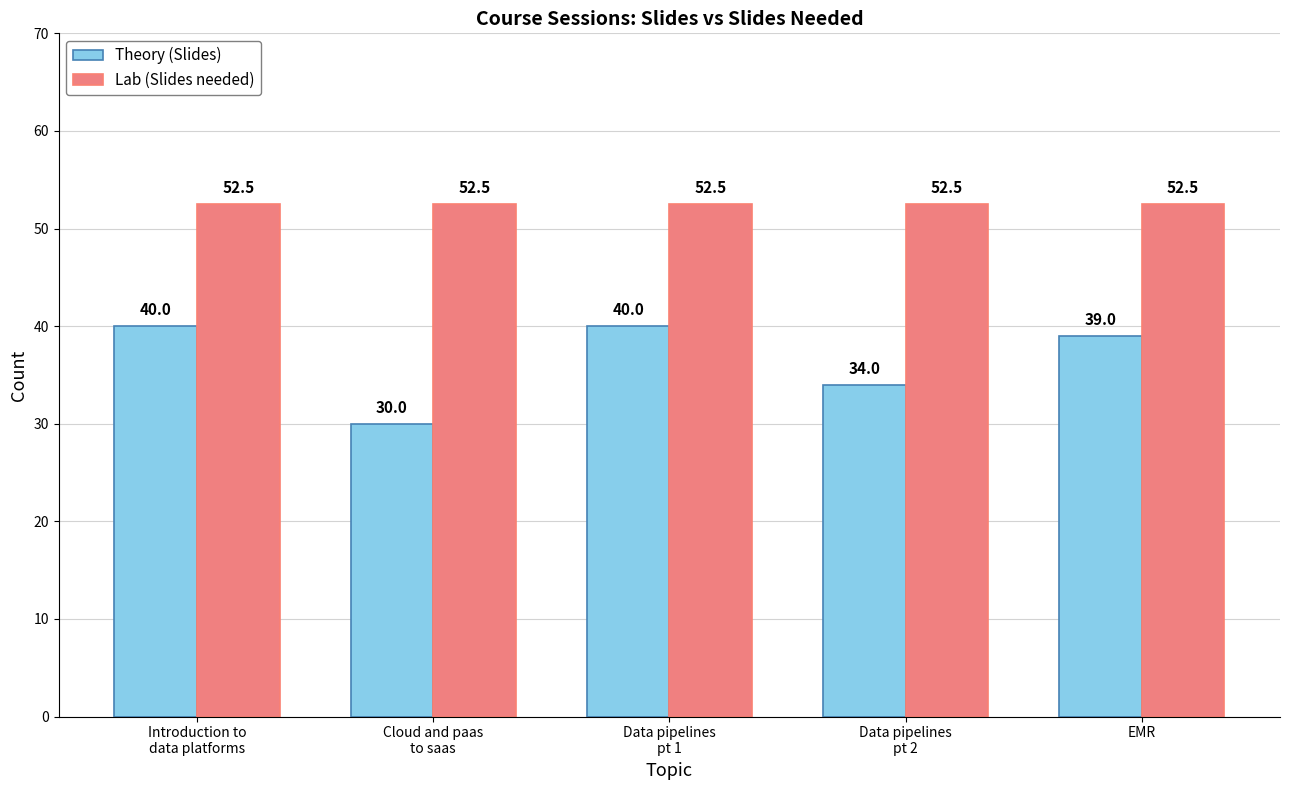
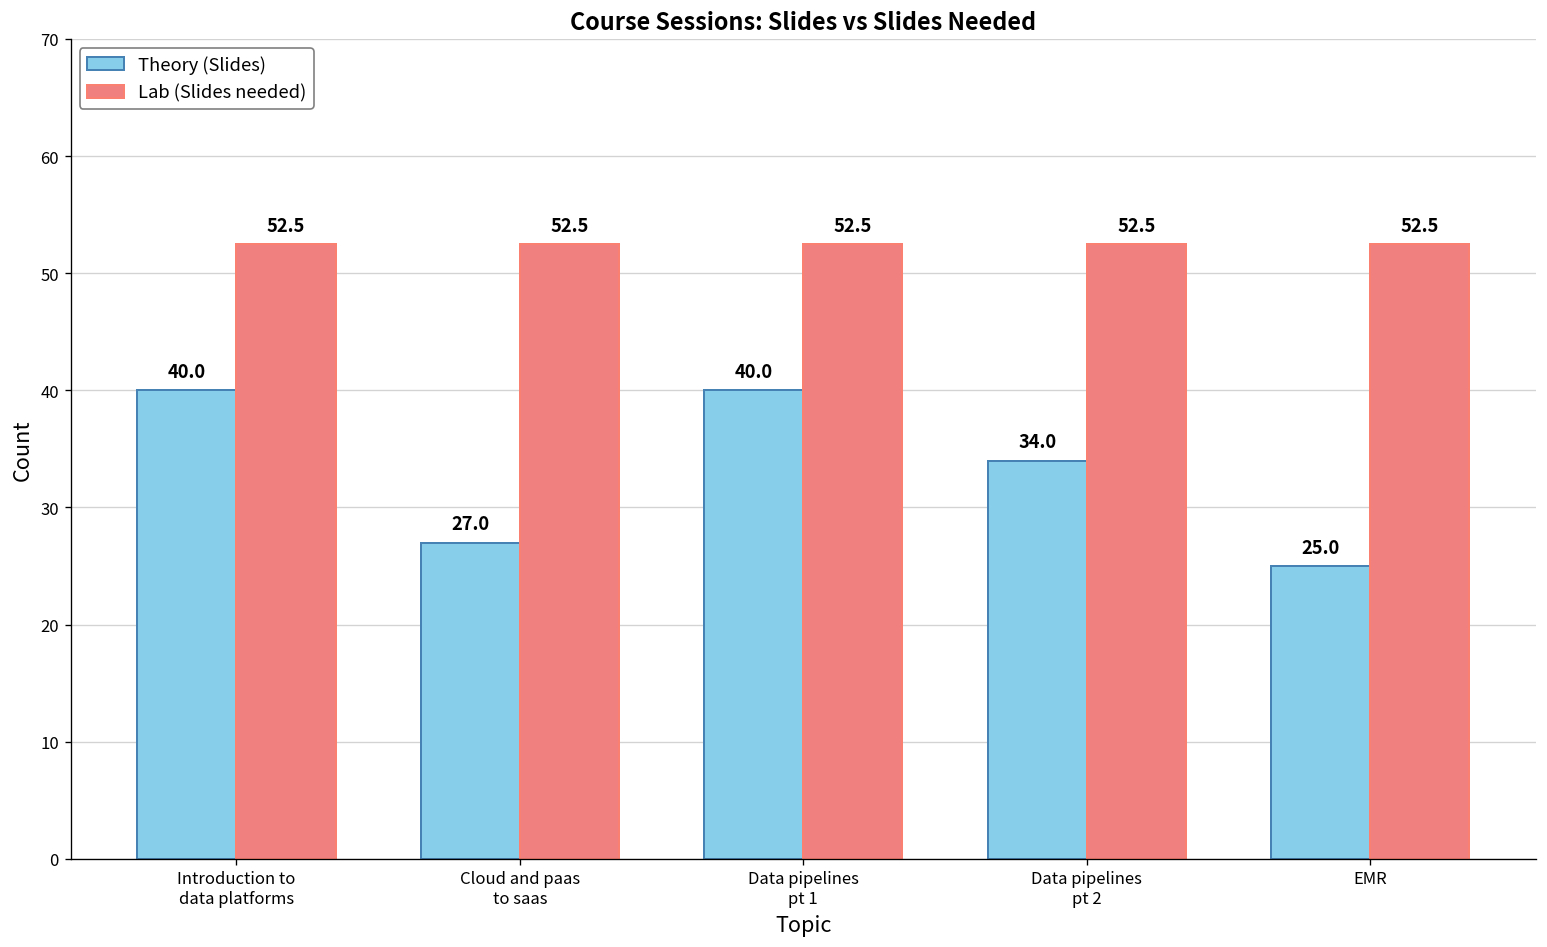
Theory (Slides), Cloud and paas to saas: 30.0 -> 27.0
Theory (Slides), EMR: 39.0 -> 25.0
